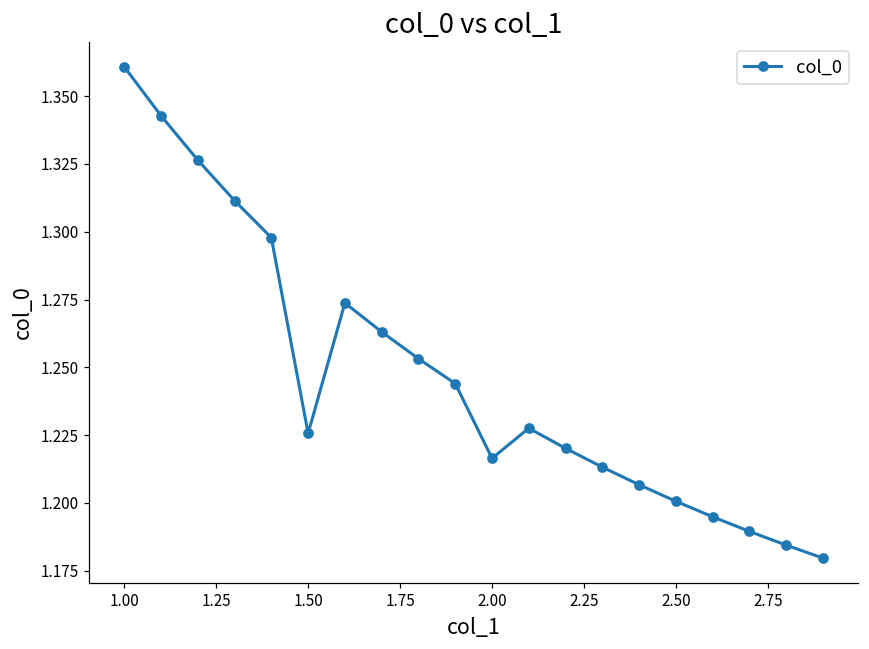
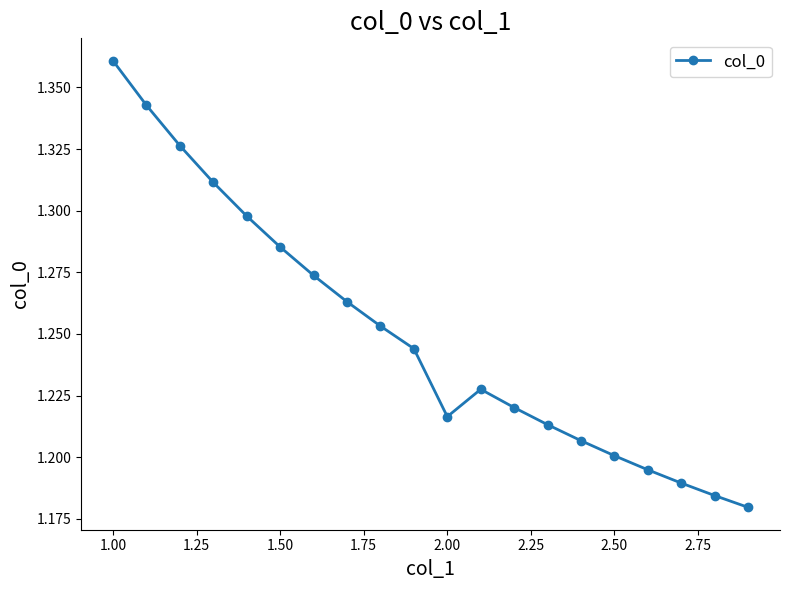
1.50: 1.226 -> 1.285
